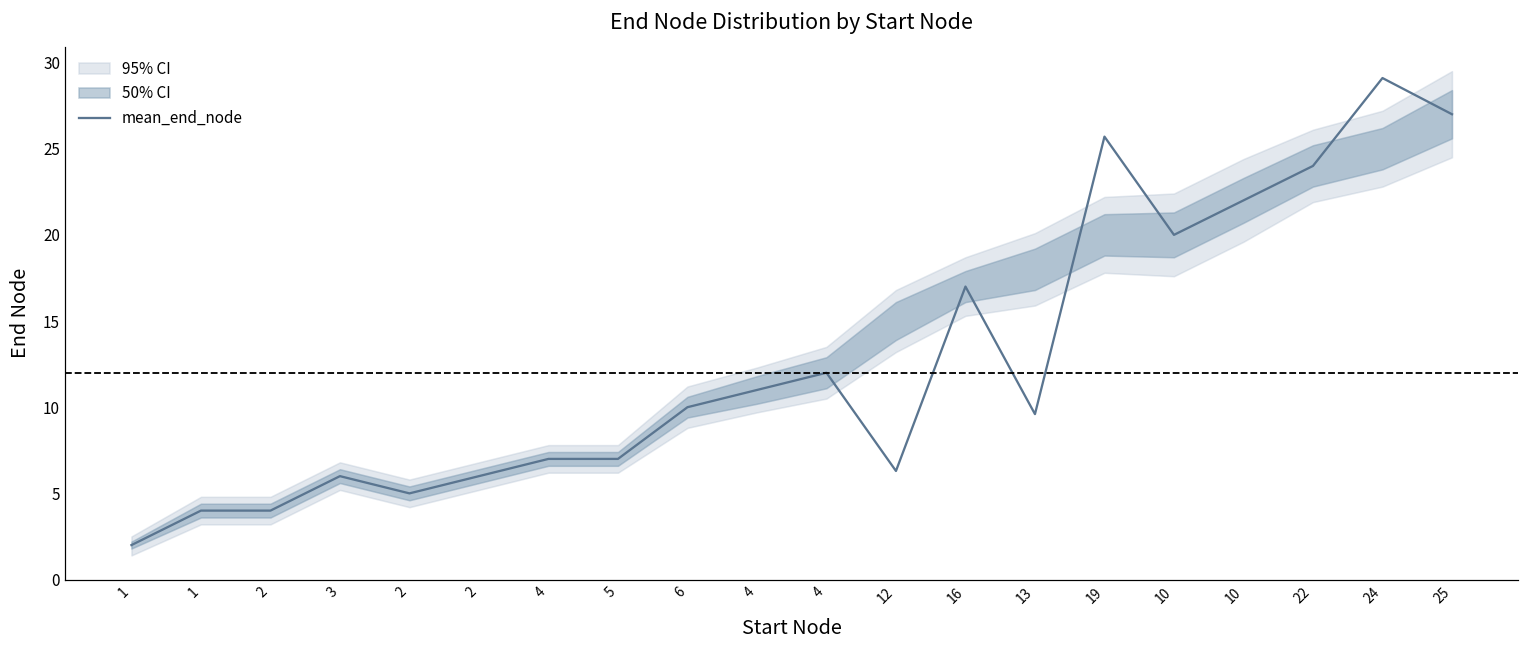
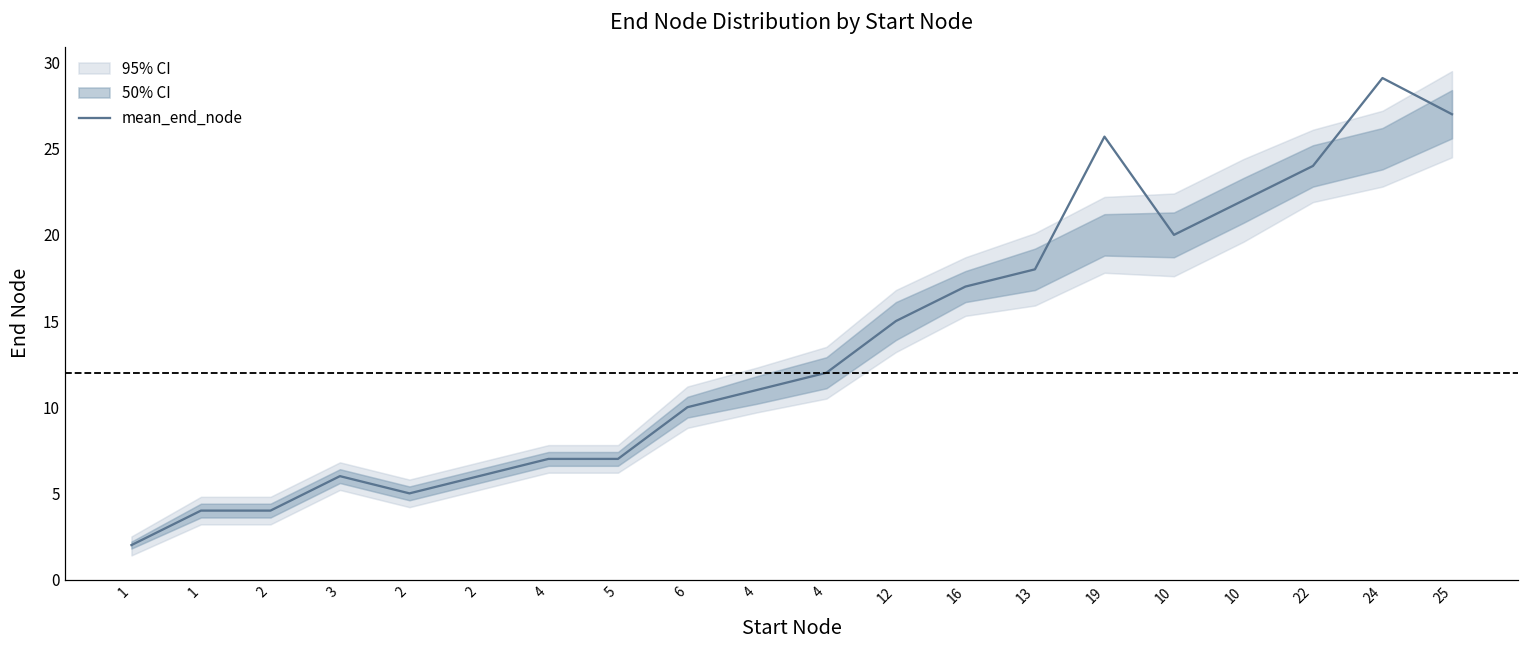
mean_end_node, 12: 6.3 -> 15.0
mean_end_node, 13: 9.6 -> 18.0
